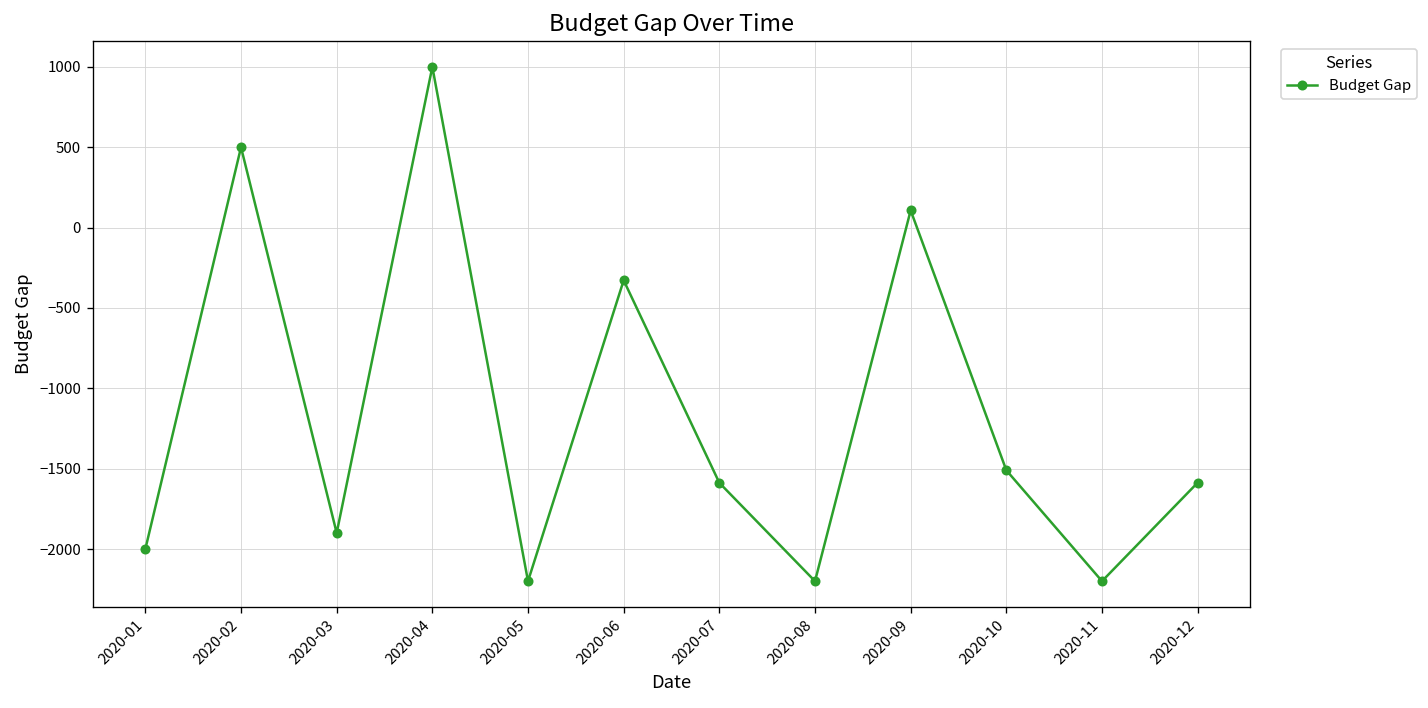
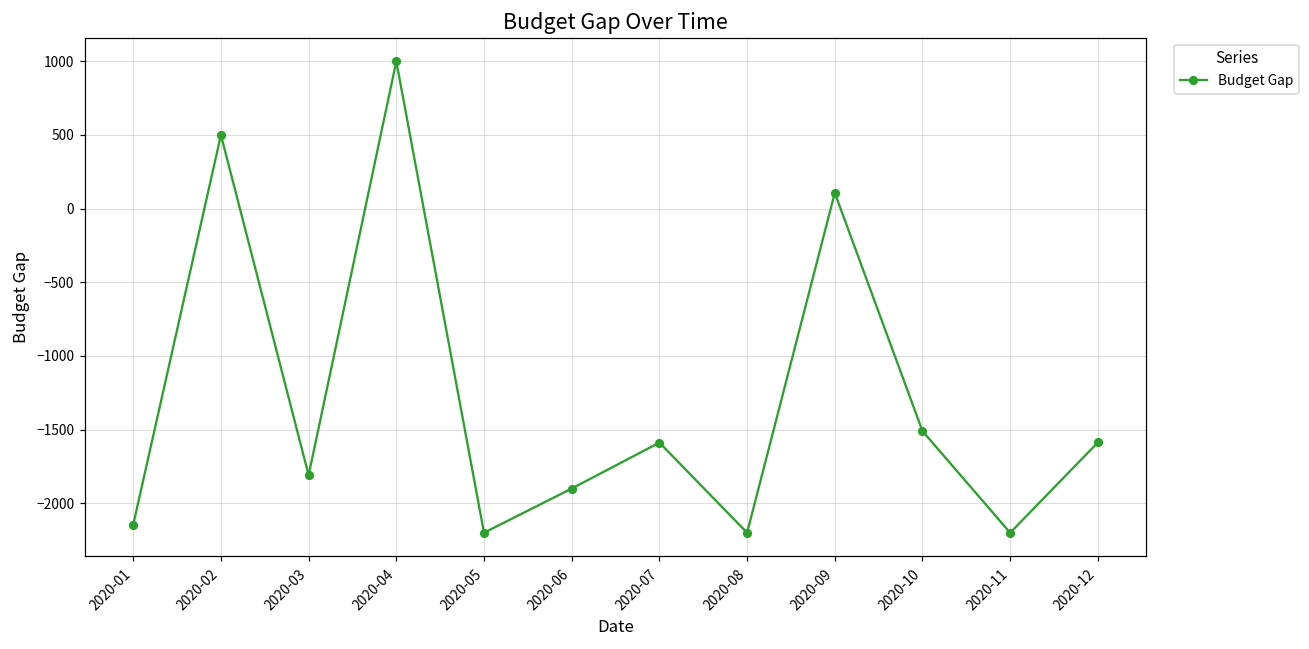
2020-01: -2000 -> -2150
2020-03: -1900 -> -1810
2020-06: -330 -> -1900
